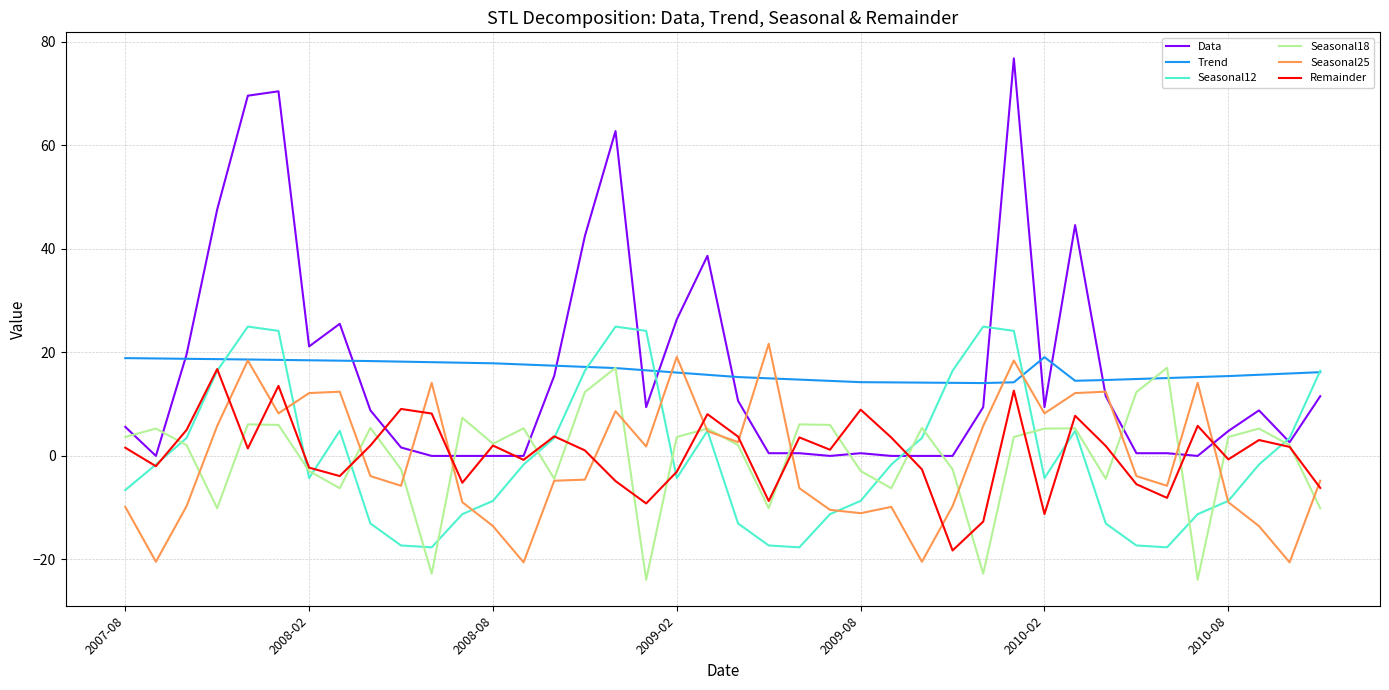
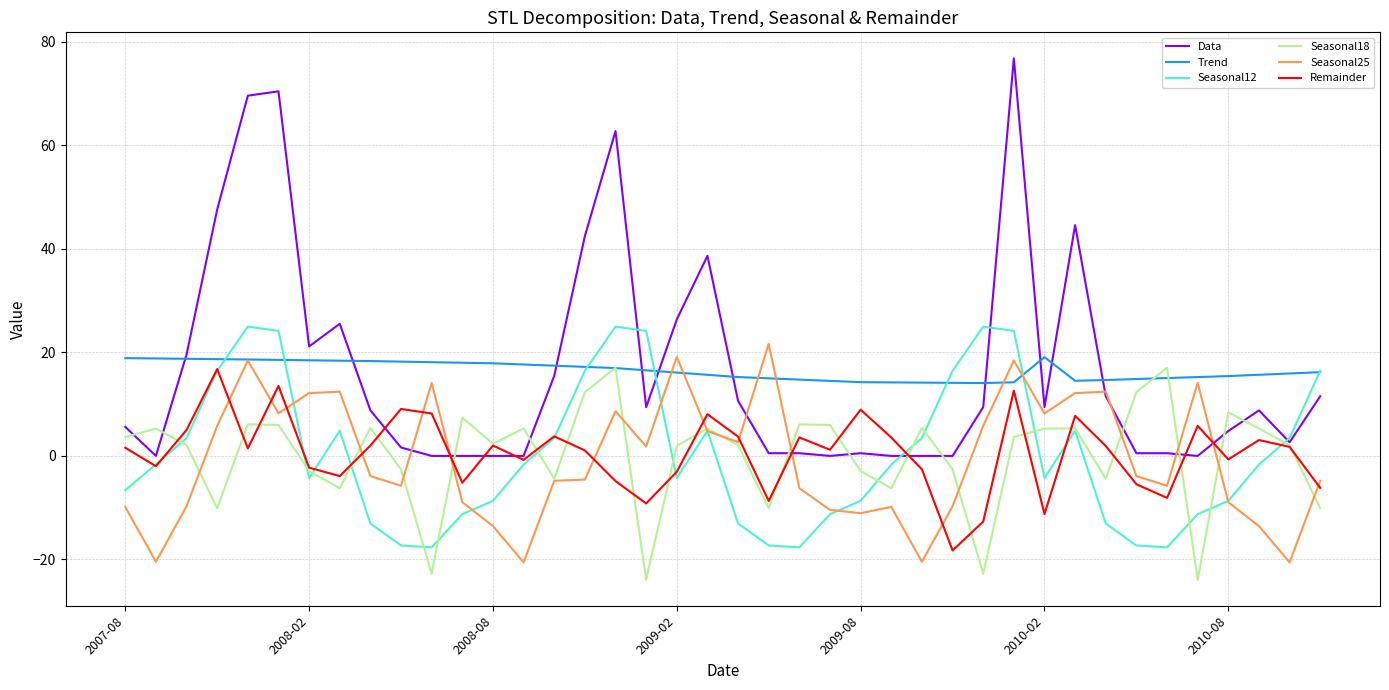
Seasonal18, 2009-02: 4 -> 2
Seasonal18, 2010-08: 4 -> 8
